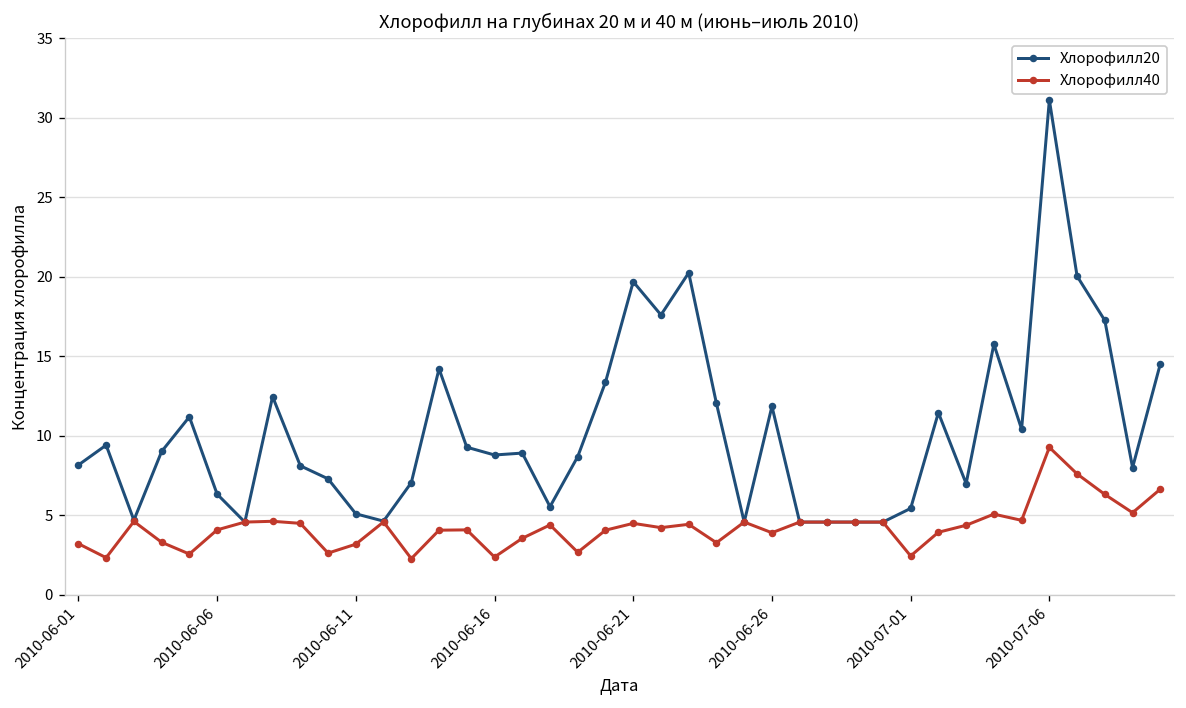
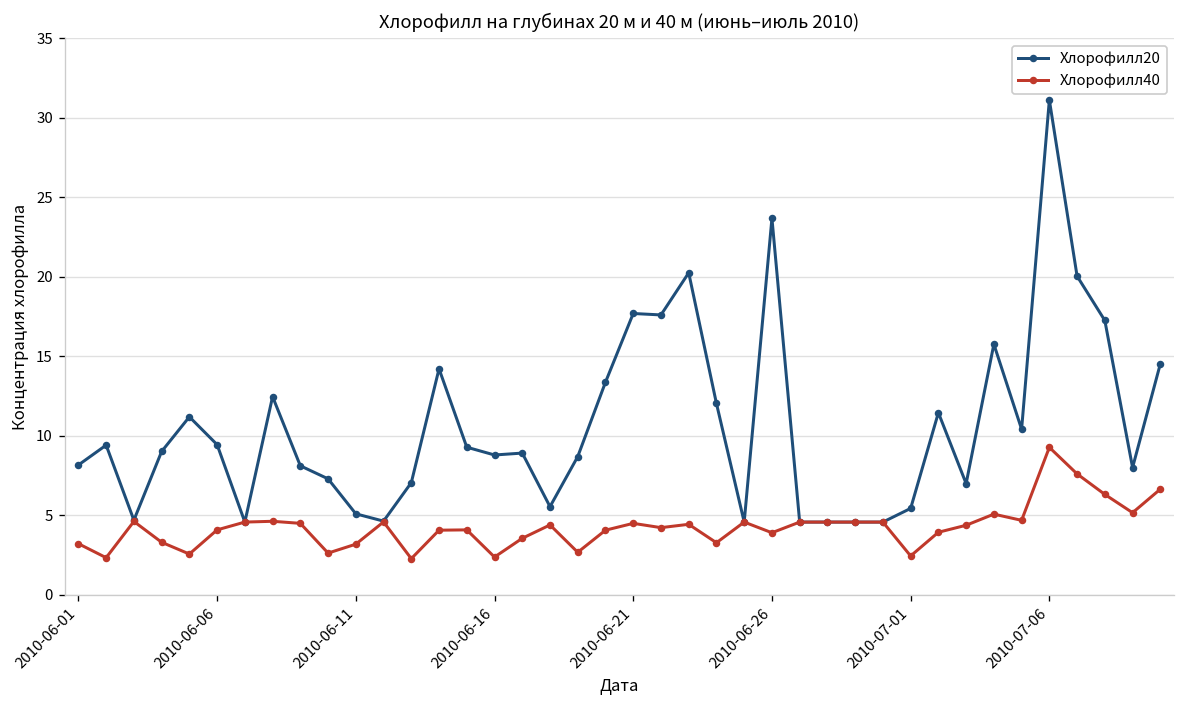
Хлорофилл20, 2010-06-06: 6.3 -> 9.5
Хлорофилл20, 2010-06-21: 19.7 -> 17.7
Хлорофилл20, 2010-06-26: 11.9 -> 23.7
